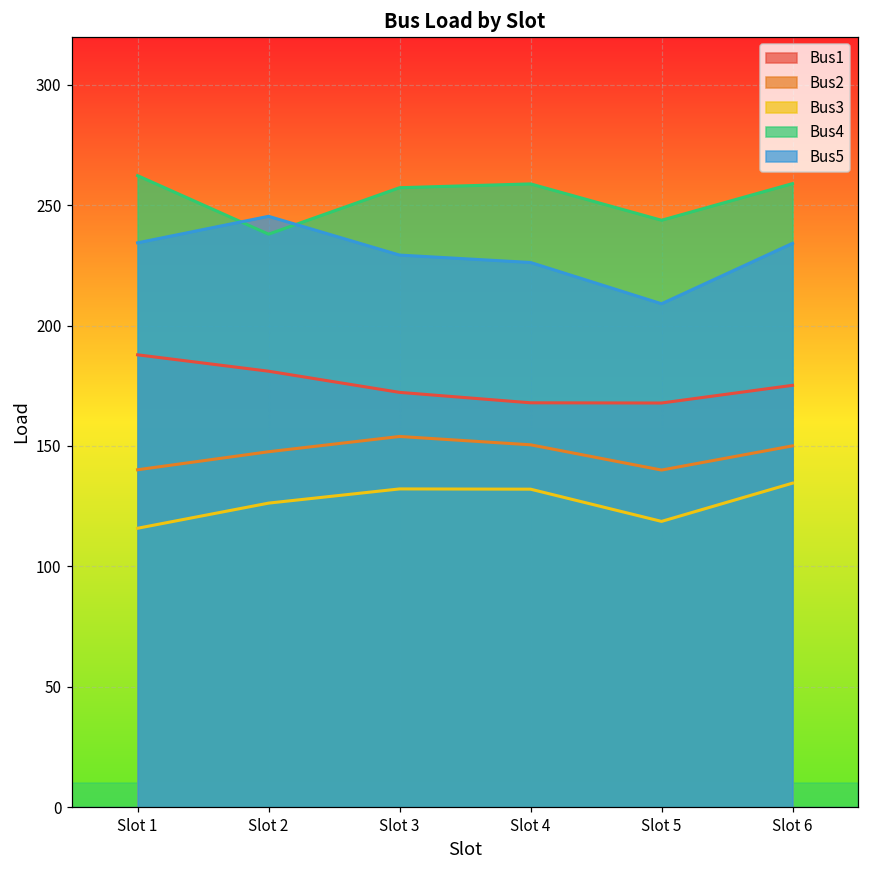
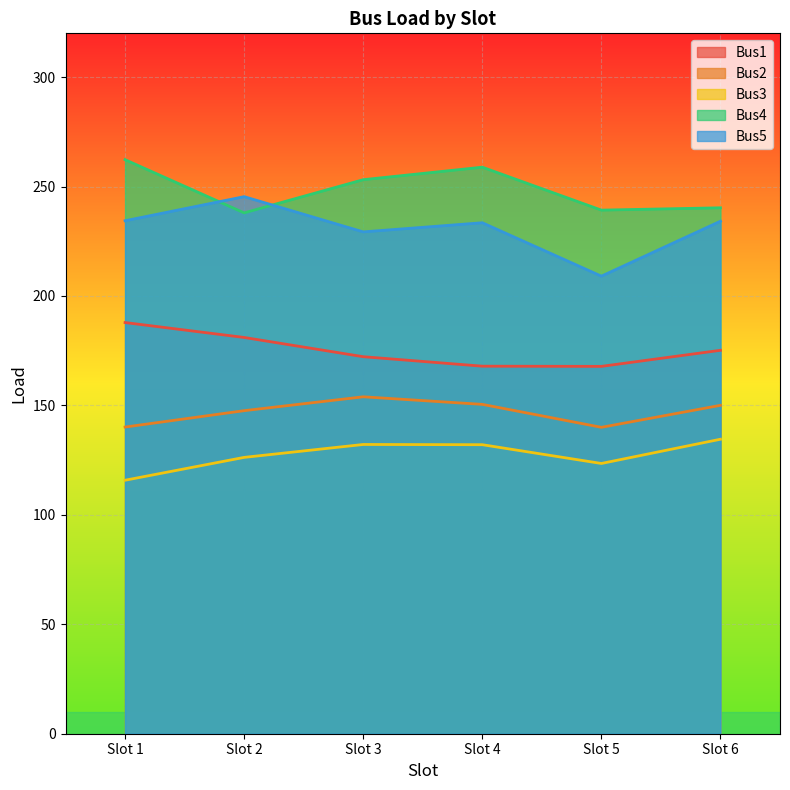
Bus4, Slot 3: 257 -> 253
Bus5, Slot 4: 226 -> 233
Bus3, Slot 5: 119 -> 123
Bus4, Slot 5: 244 -> 239
Bus4, Slot 6: 259 -> 240
